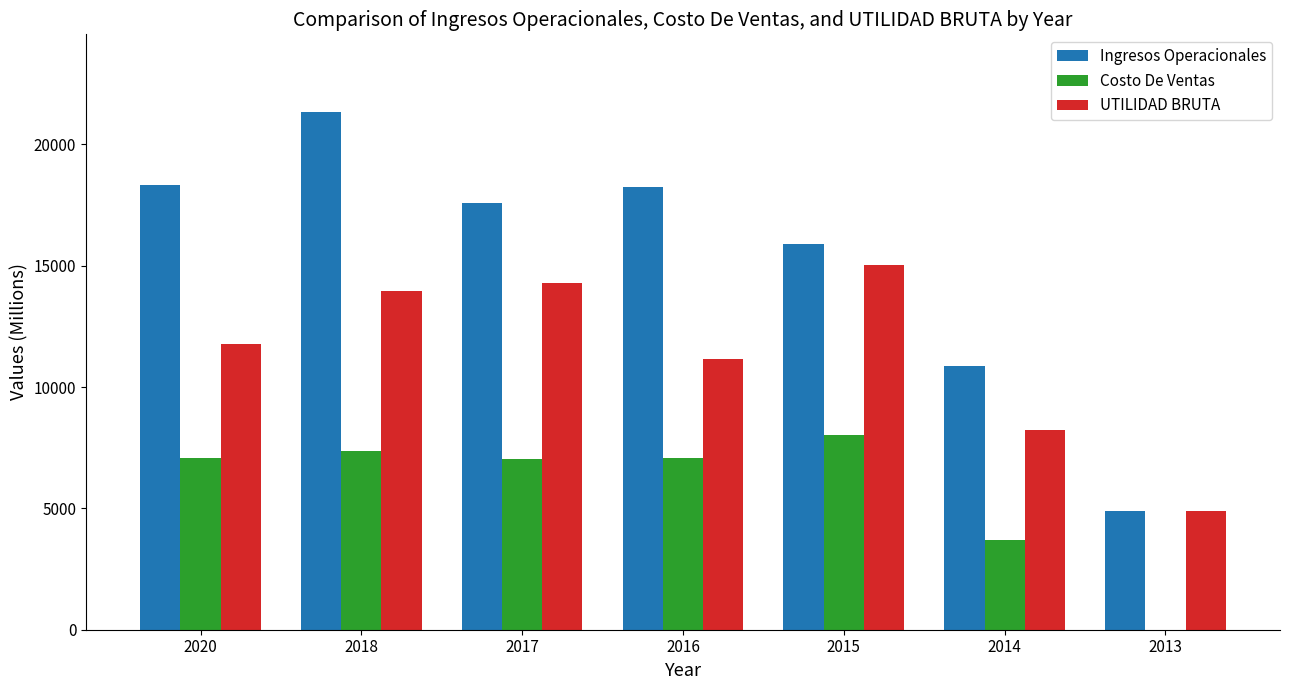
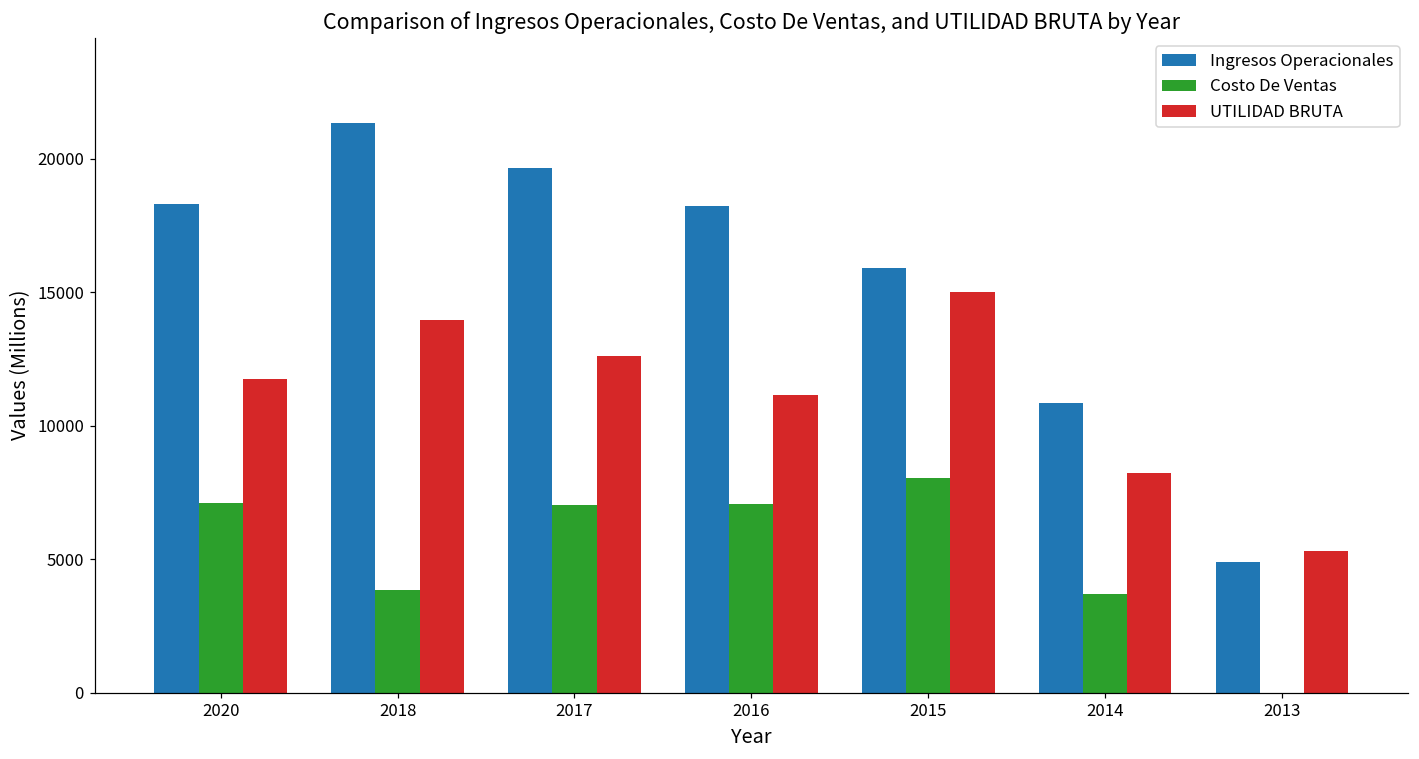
Costo De Ventas, 2018: 7400 -> 3800
Ingresos Operacionales, 2017: 17600 -> 19600
UTILIDAD BRUTA, 2017: 14300 -> 12600
UTILIDAD BRUTA, 2013: 4900 -> 5300
